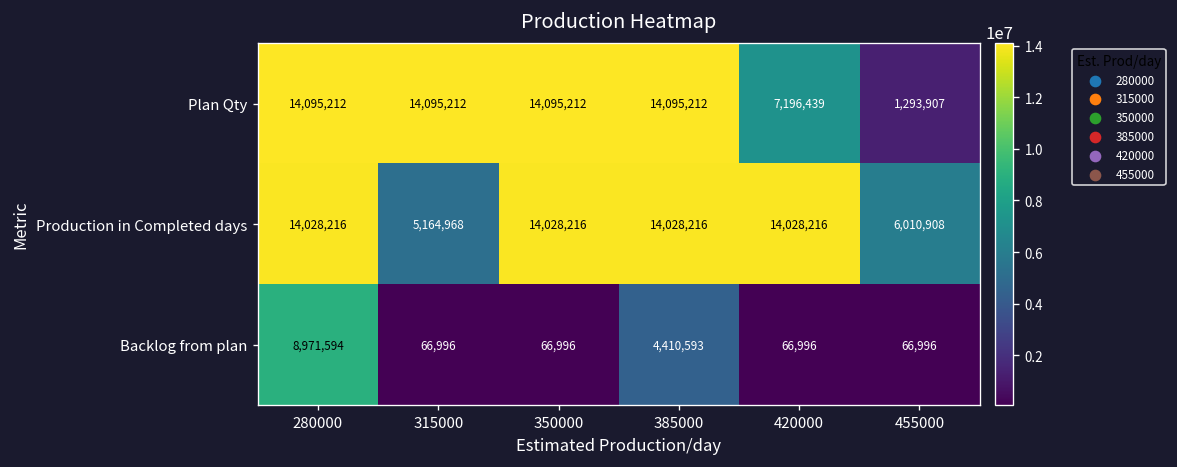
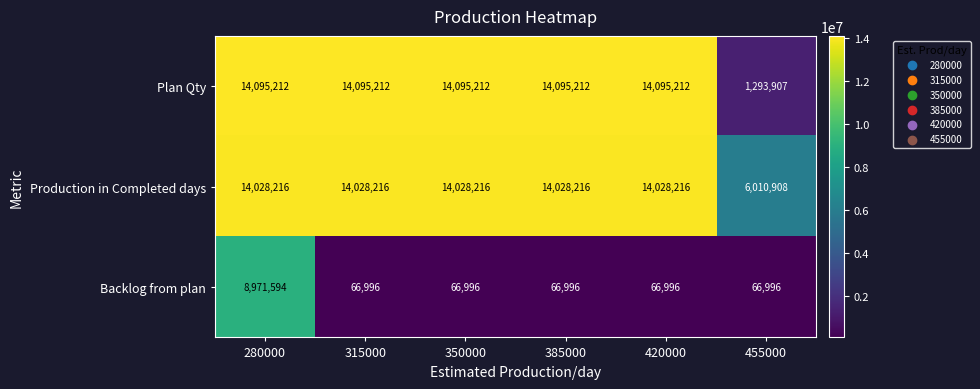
Plan Qty, 420000: 7,196,439 -> 14,095,212
Production in Completed days, 315000: 5,164,968 -> 14,028,216
Backlog from plan, 385000: 4,410,593 -> 66,996
